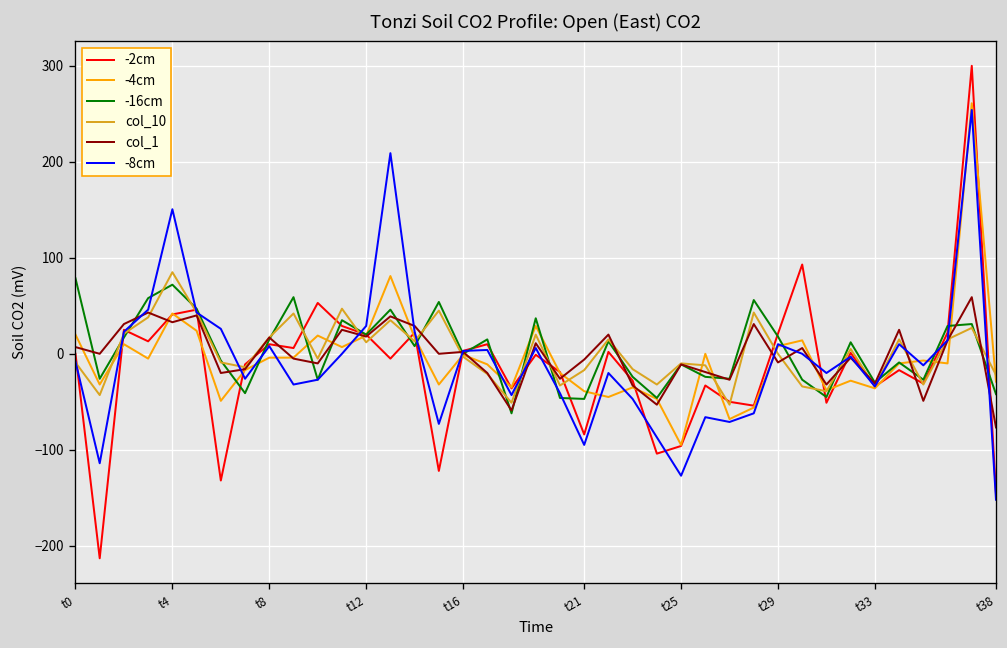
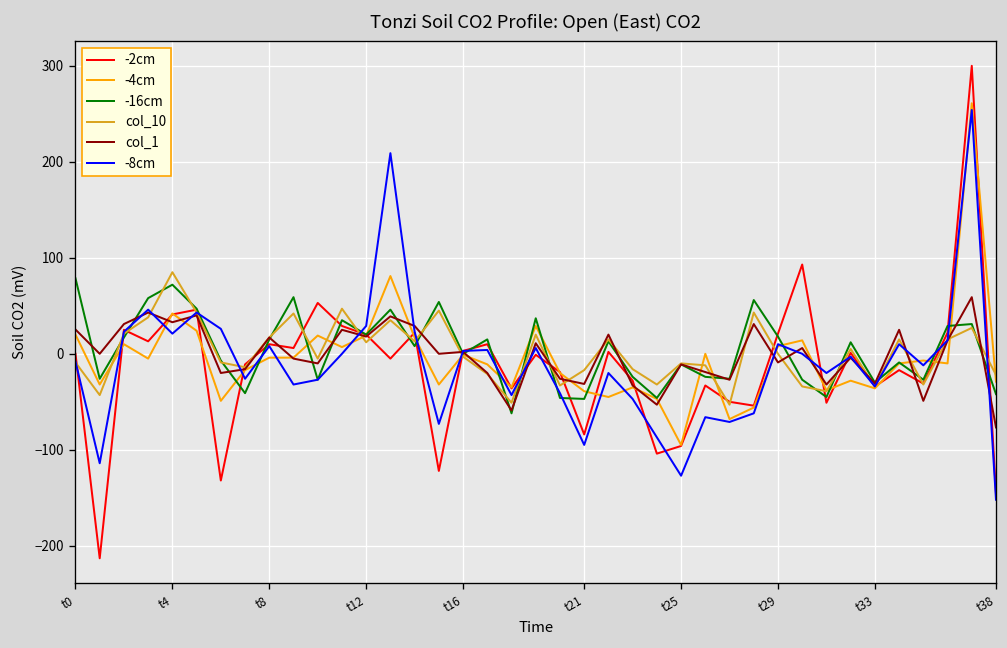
col_1, t0: 10 -> 30
-8cm, t4: 150 -> 20
col_1, t21: -10 -> -30
